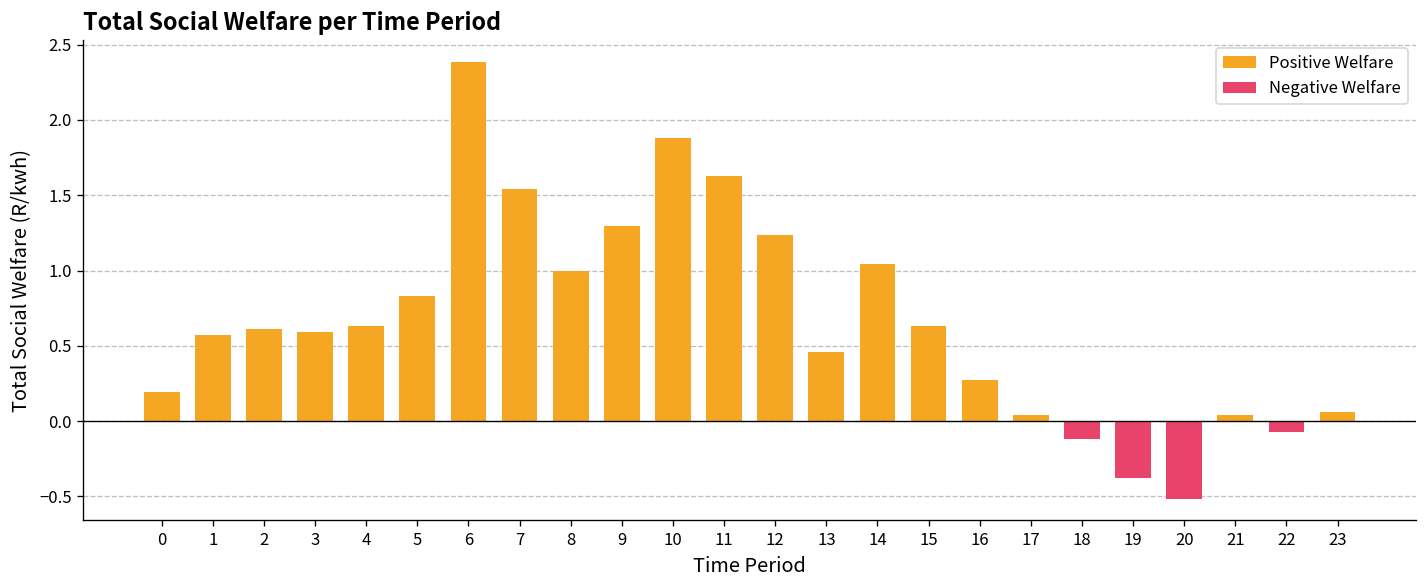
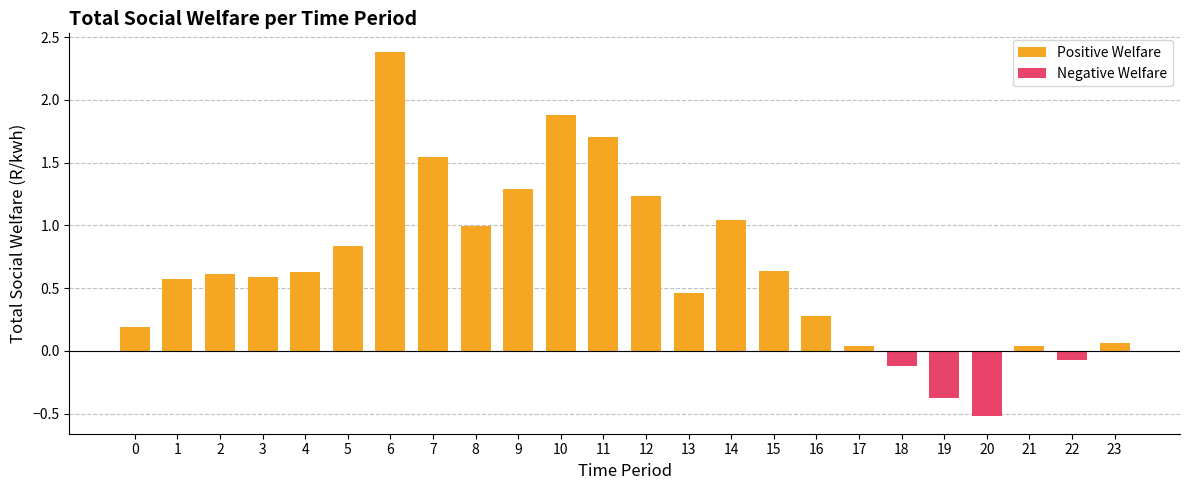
Positive Welfare, 11: 1.63 -> 1.70
